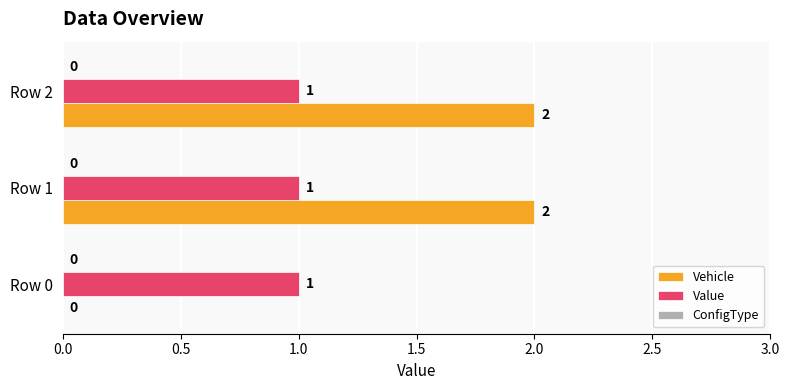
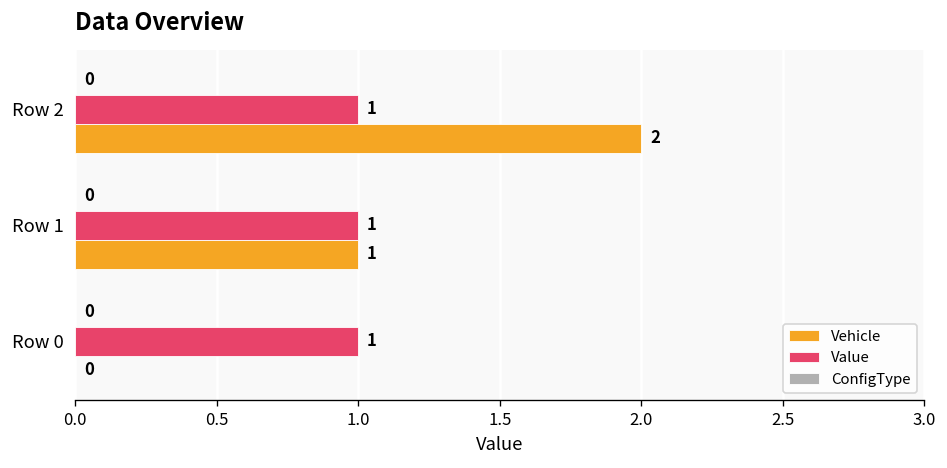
Vehicle, Row 1: 2 -> 1
